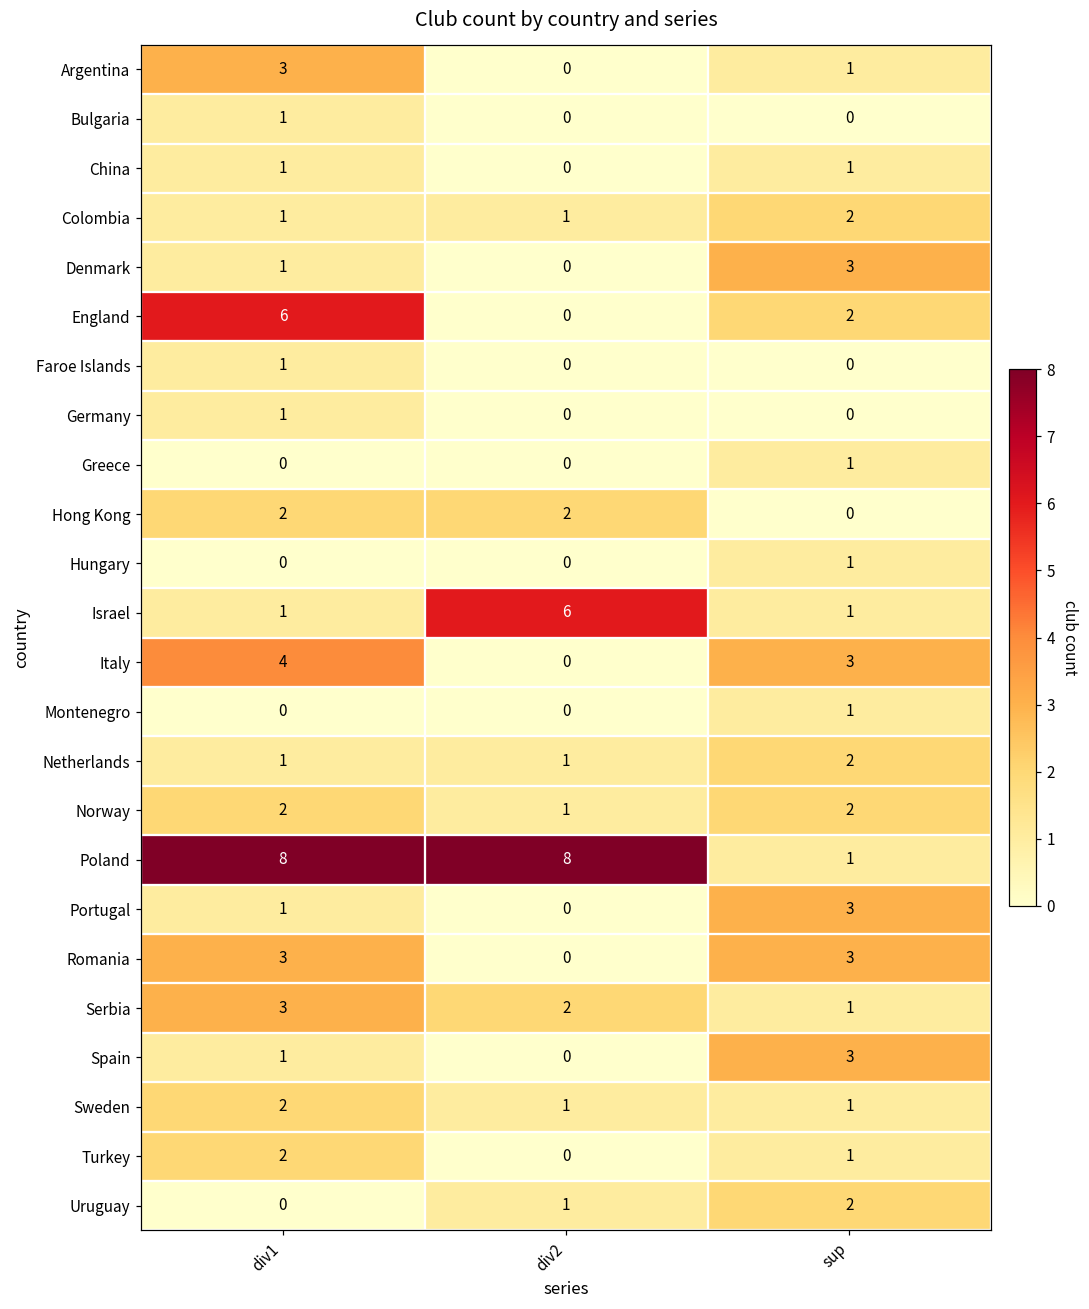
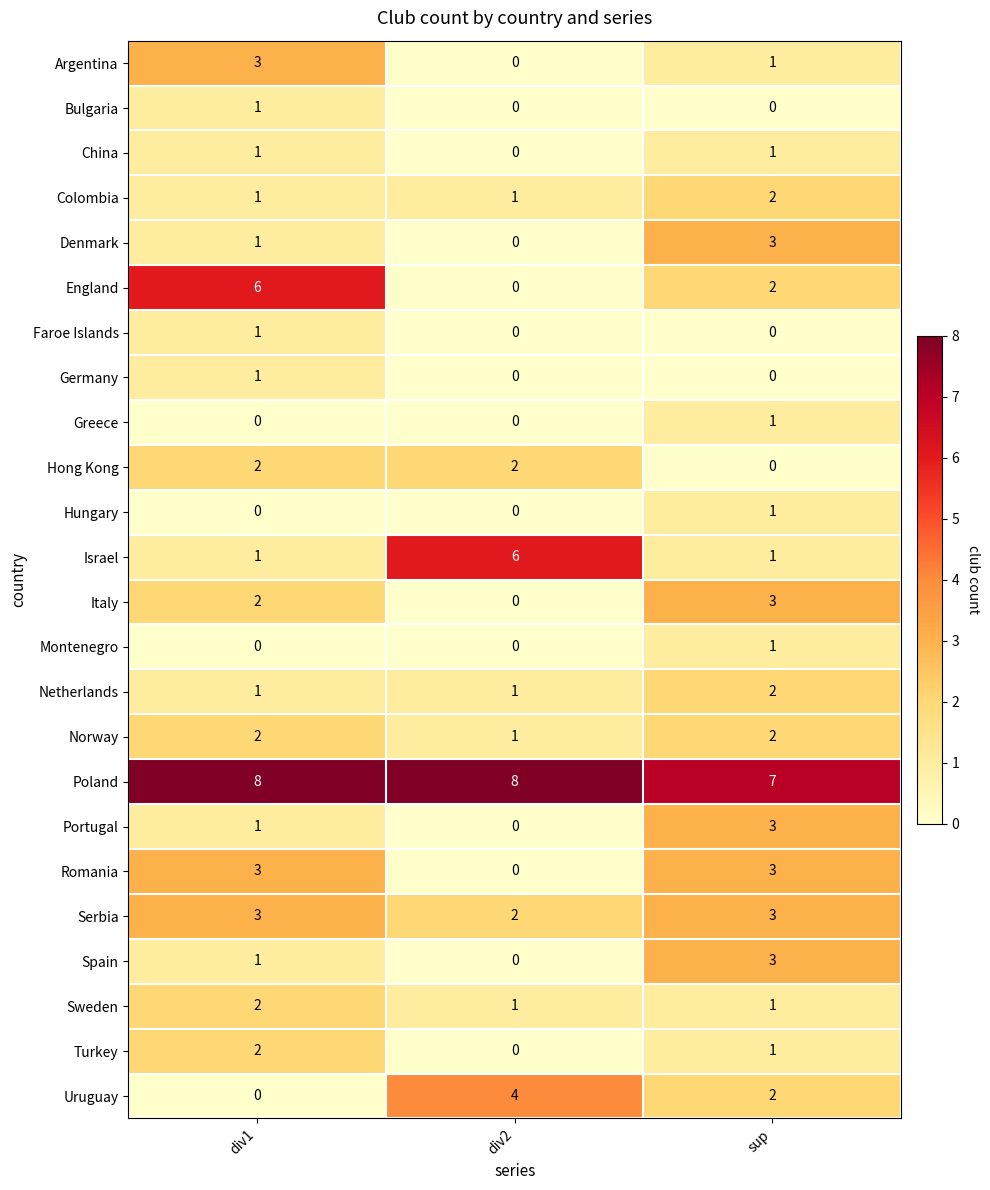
Italy, div1: 4 -> 2
Poland, sup: 1 -> 7
Serbia, sup: 1 -> 3
Uruguay, div2: 1 -> 4
